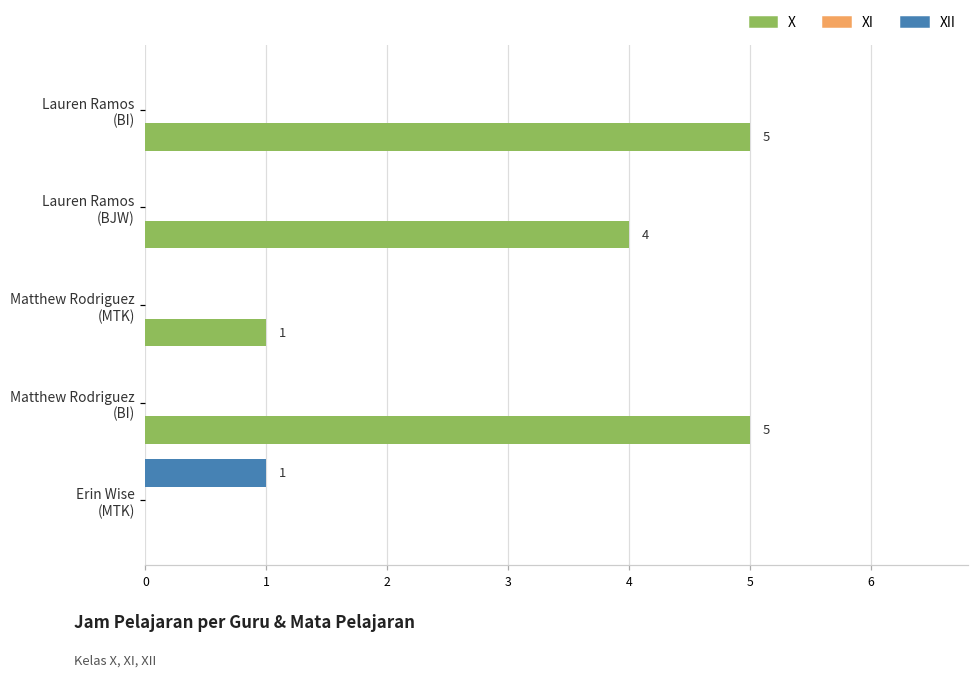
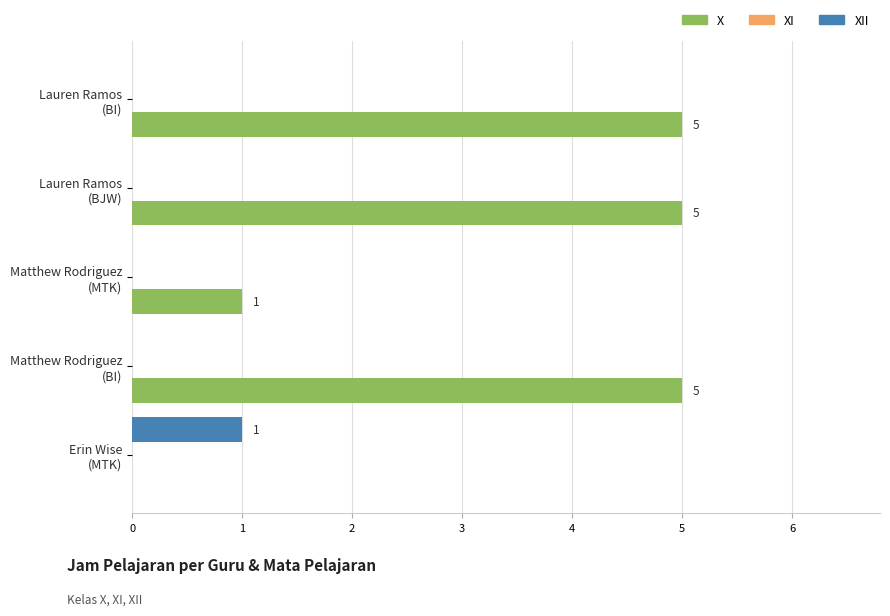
X, Lauren Ramos (BJW): 4 -> 5
